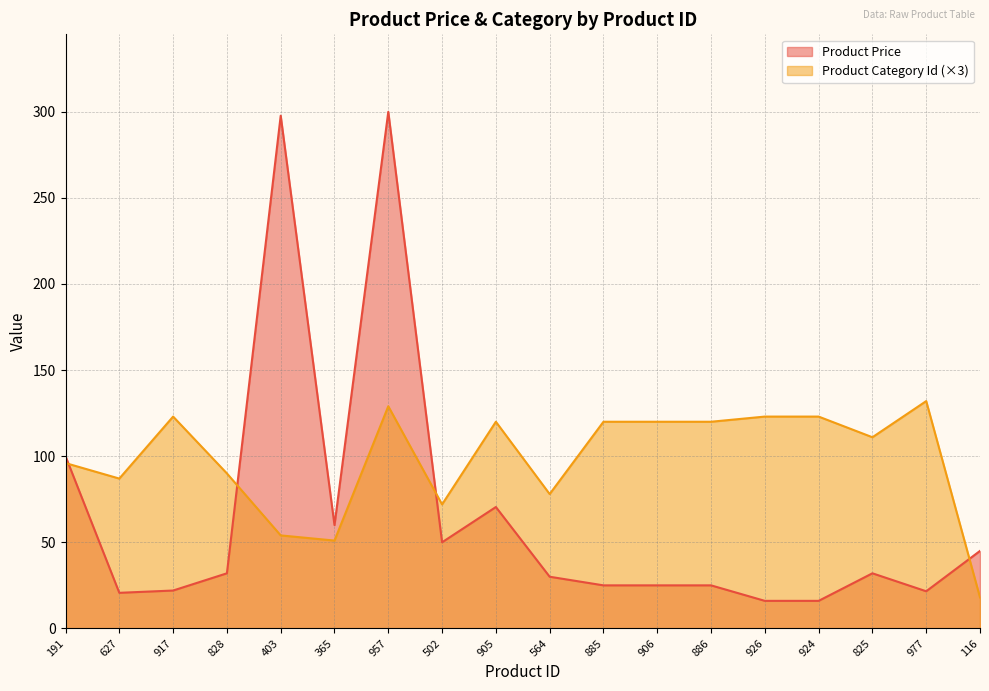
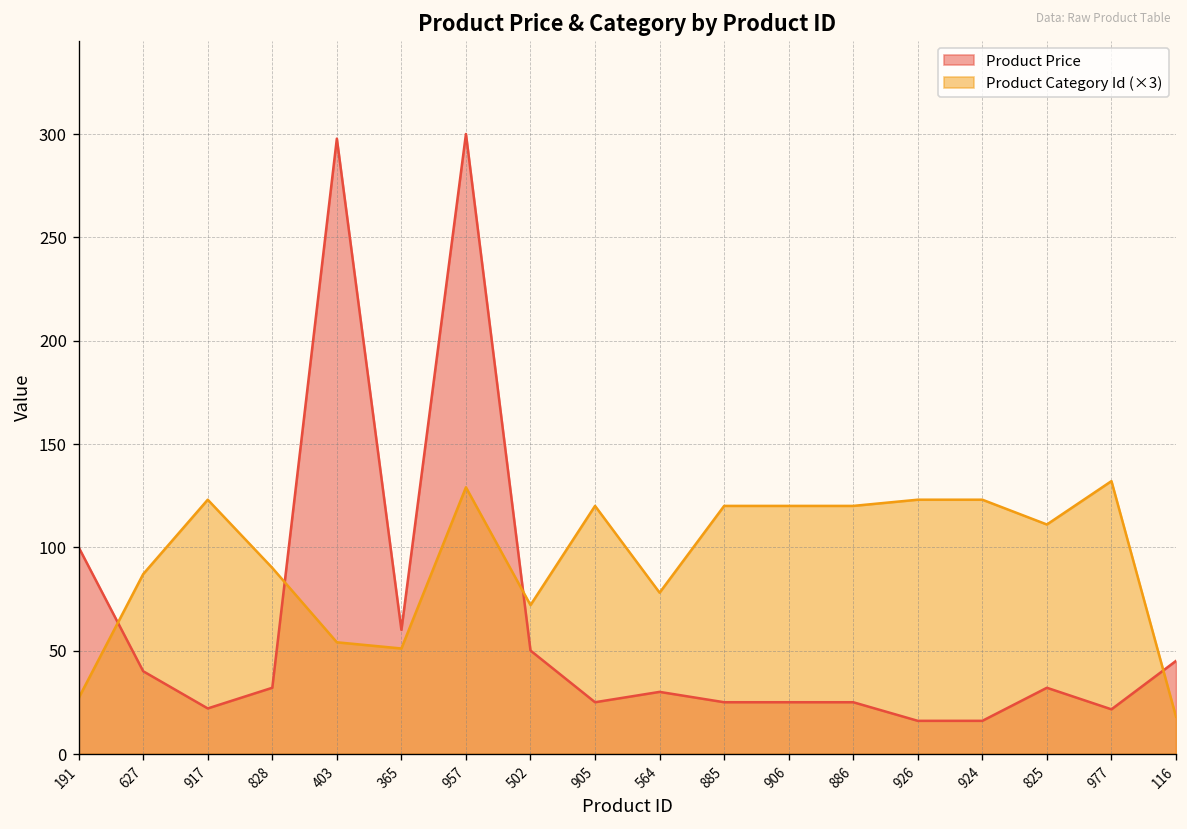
Product Category Id (×3), 191: 96 -> 27
Product Price, 627: 21 -> 40
Product Price, 905: 70 -> 25
